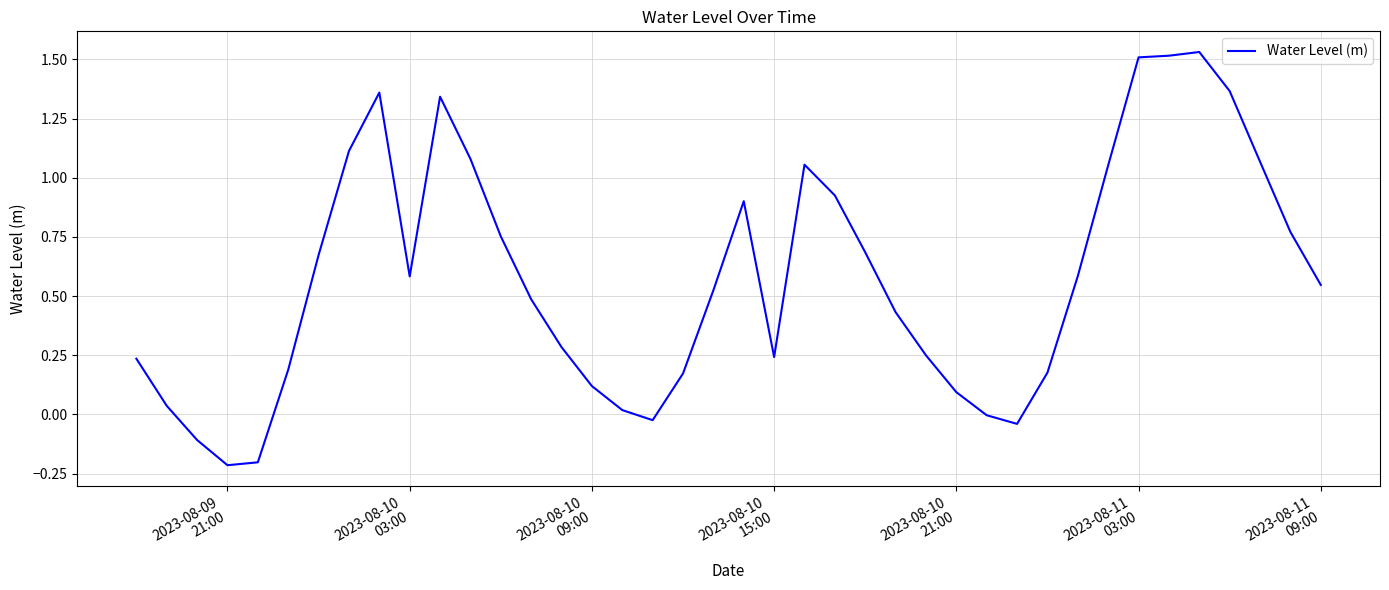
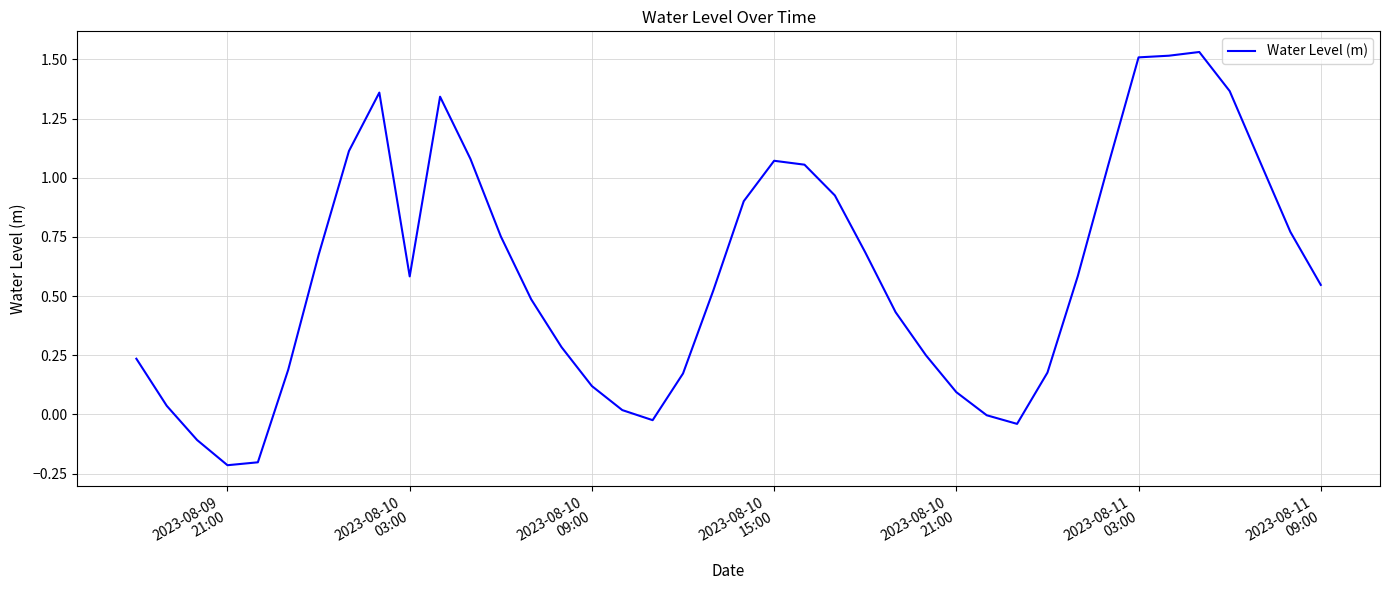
2023-08-10 15:00: 0.24 -> 1.07
